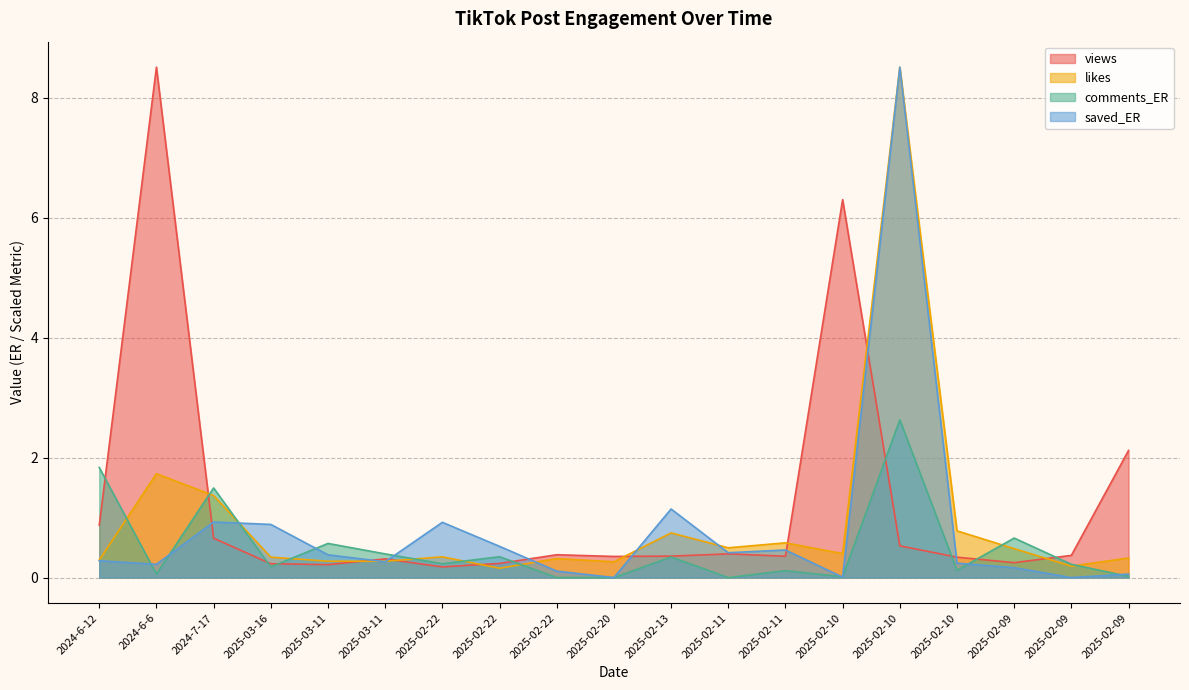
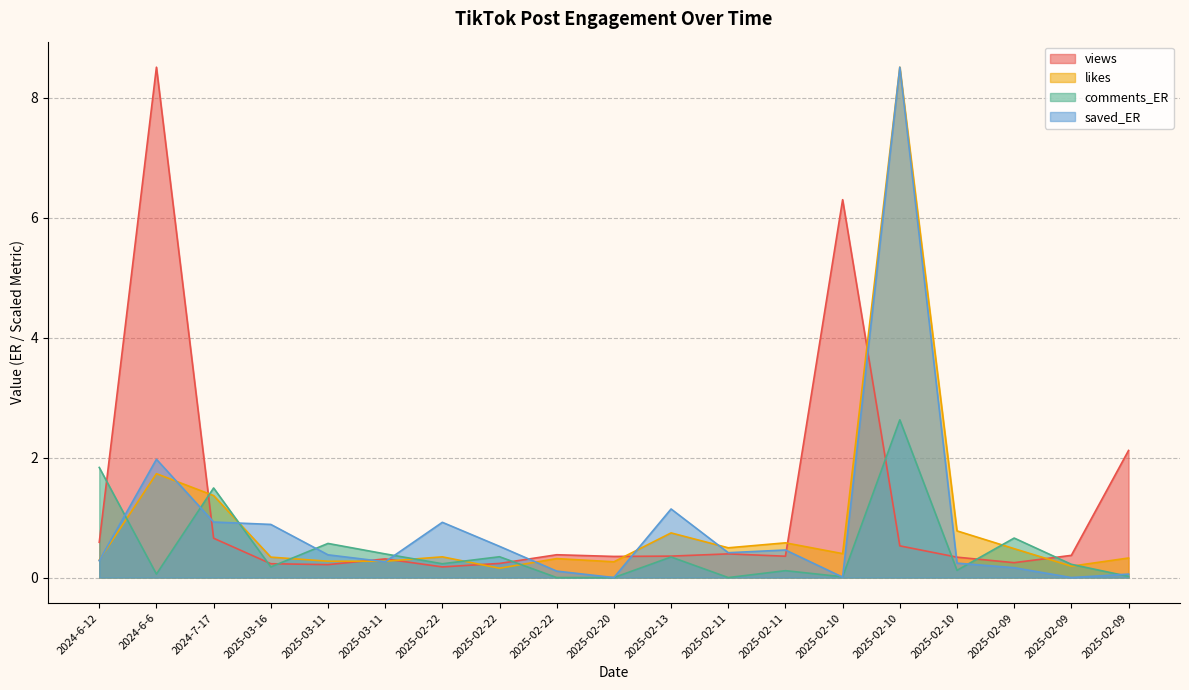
views, 2024-6-12: 0.9 -> 0.6
saved_ER, 2024-6-6: 0.2 -> 2.0
